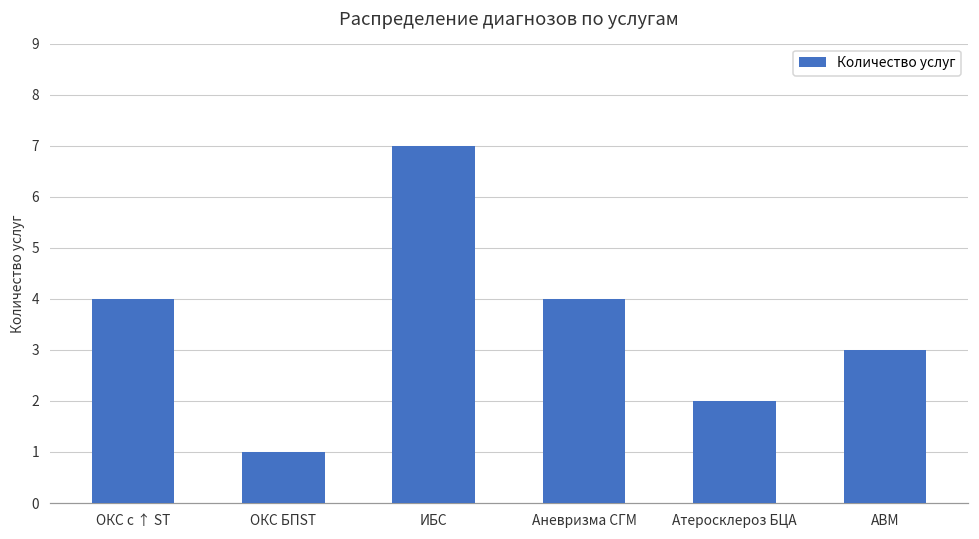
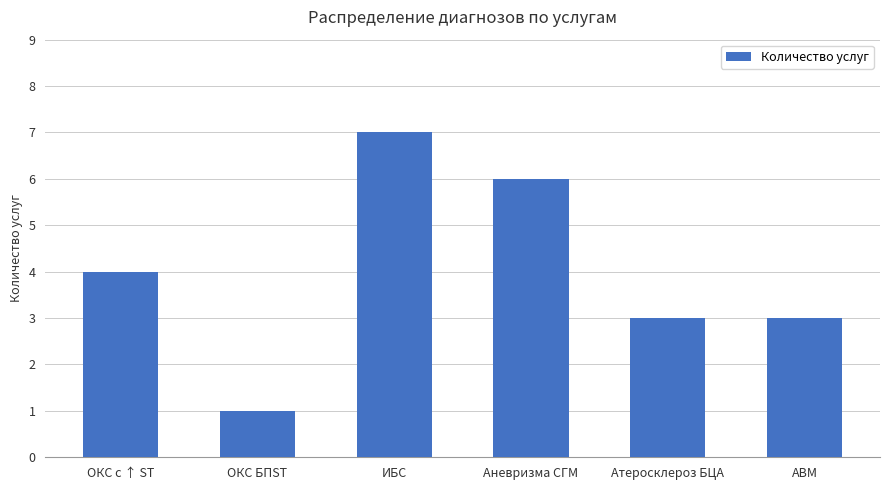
Аневризма СГМ: 4 -> 6
Атеросклероз БЦА: 2 -> 3
